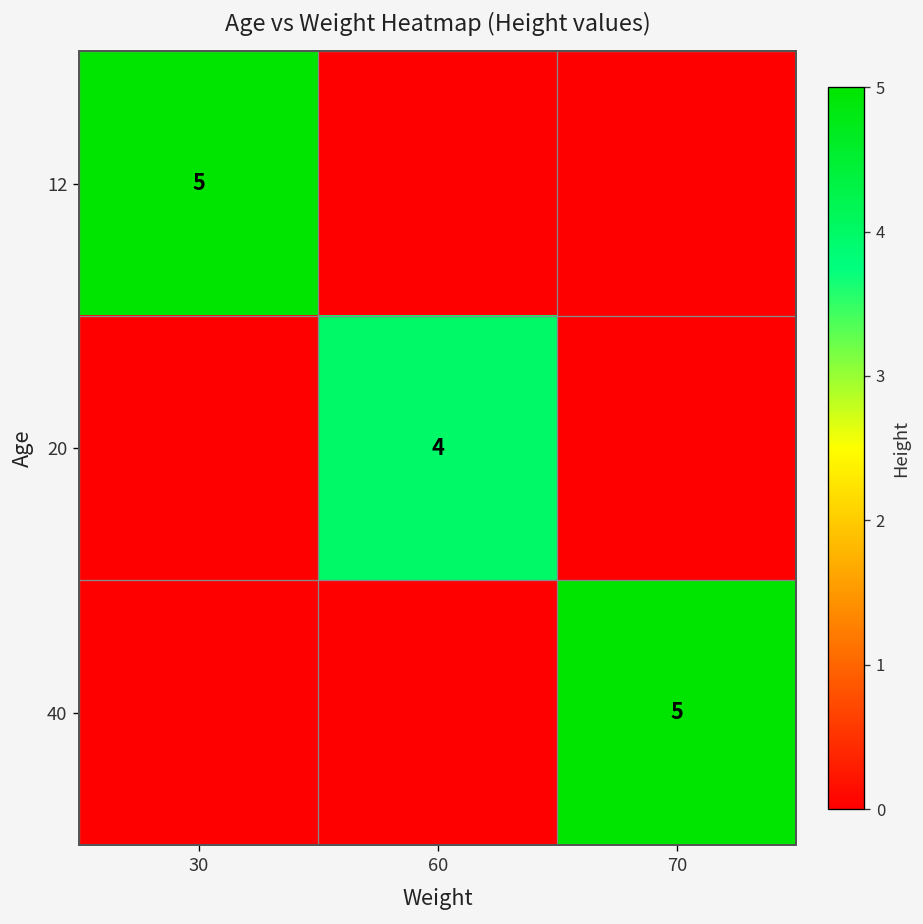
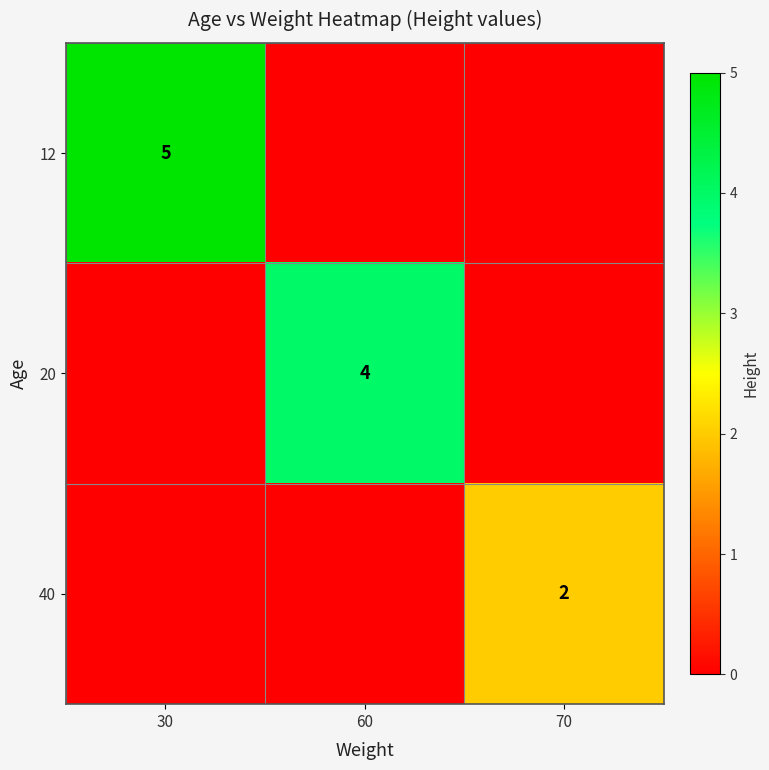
40, 70: 5 -> 2
